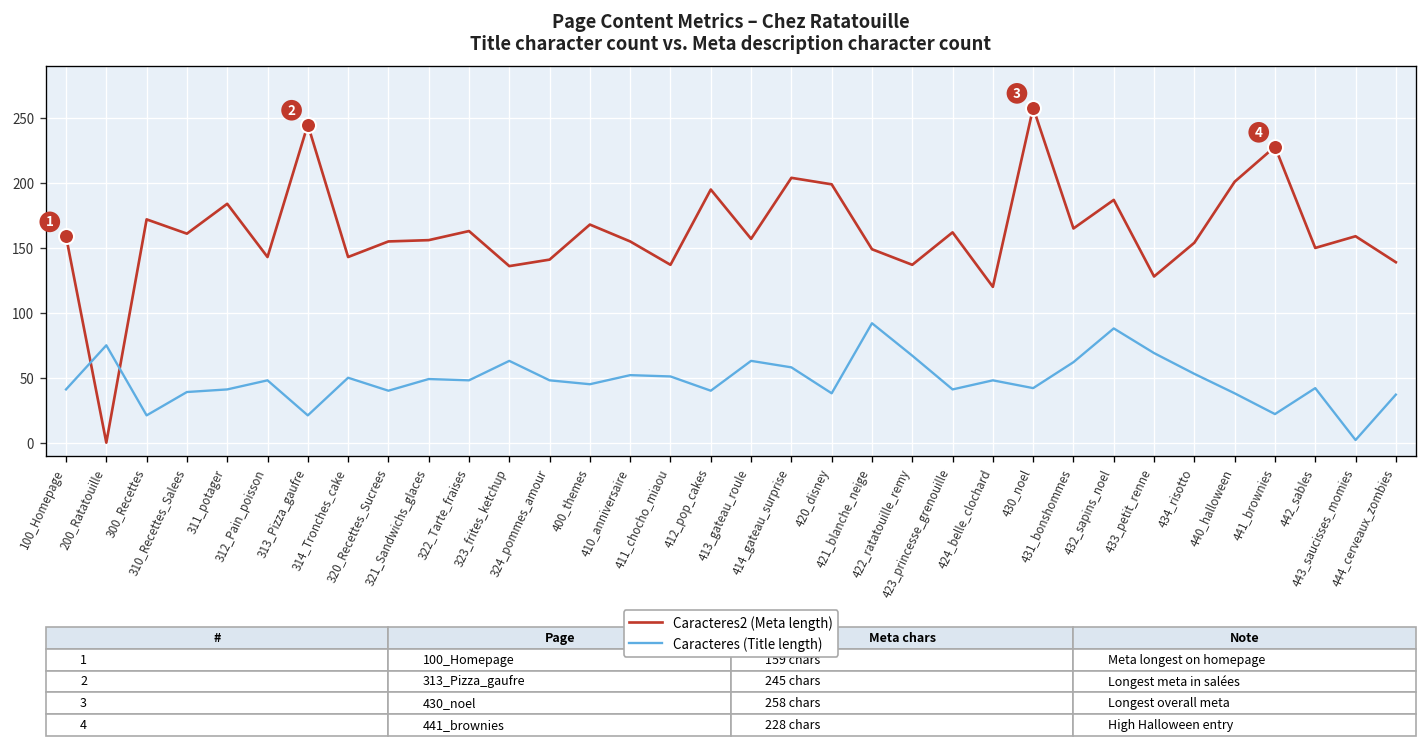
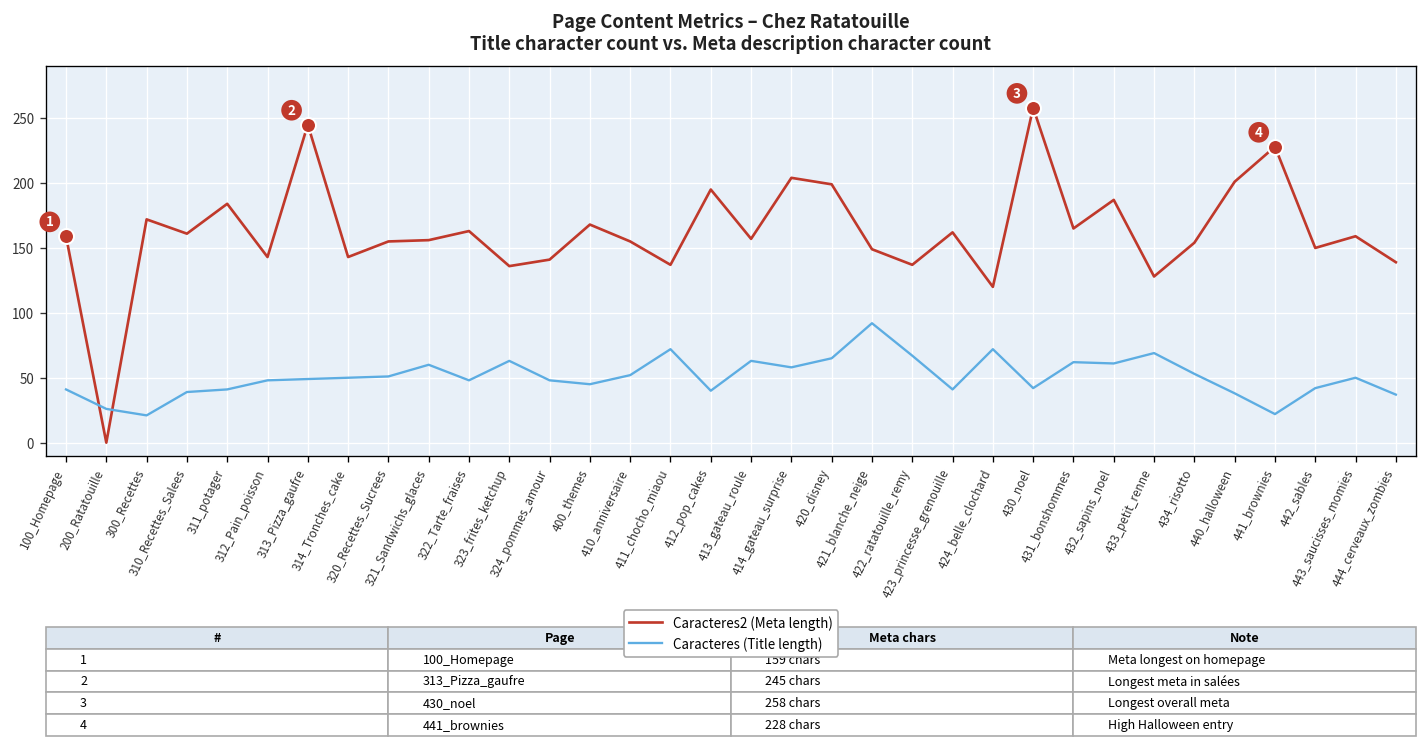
Caracteres (Title length), 200_Ratatouille: 75 -> 26
Caracteres (Title length), 313_Pizza_gaufre: 21 -> 49
Caracteres (Title length), 320_Recettes_Sucrees: 40 -> 51
Caracteres (Title length), 321_Sandwichs_glaces: 49 -> 60
Caracteres (Title length), 411_chocho_miaou: 51 -> 72
Caracteres (Title length), 420_disney: 38 -> 65
Caracteres (Title length), 424_belle_clochard: 48 -> 72
Caracteres (Title length), 432_sapins_noel: 88 -> 61
Caracteres (Title length), 443_saucisses_momies: 2 -> 50
